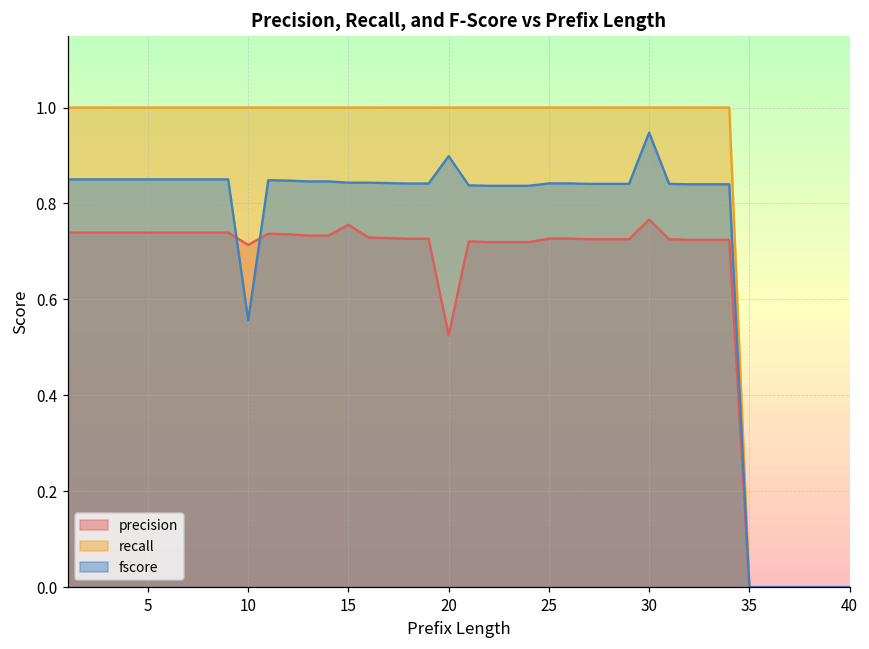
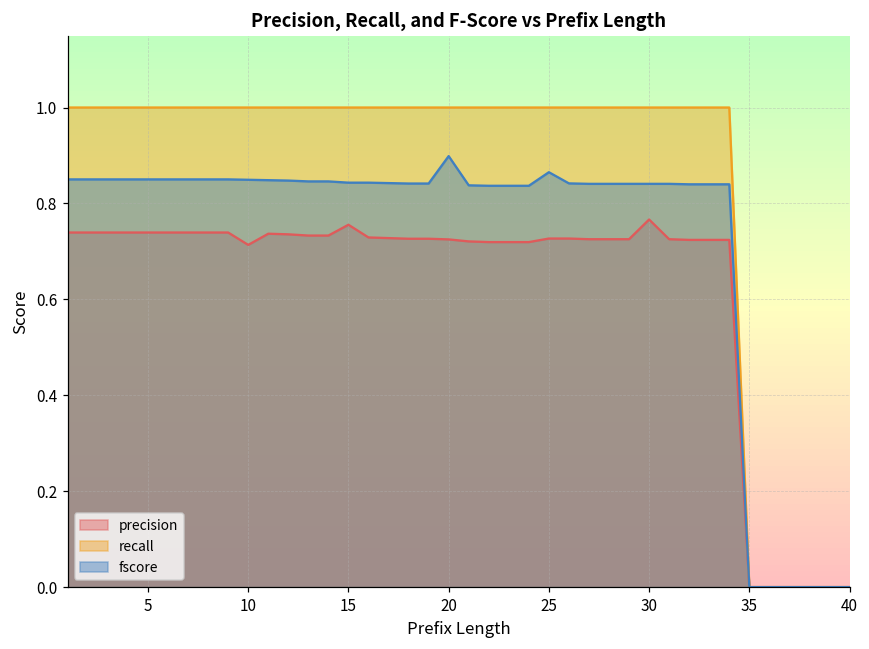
fscore, 10: 0.56 -> 0.85
precision, 20: 0.53 -> 0.73
fscore, 25: 0.84 -> 0.87
fscore, 30: 0.95 -> 0.84
